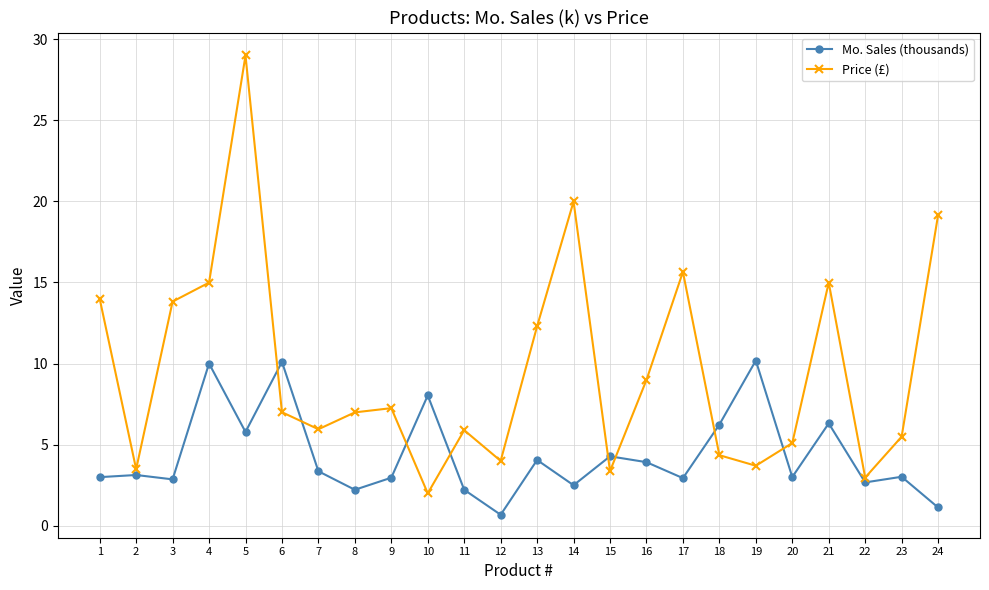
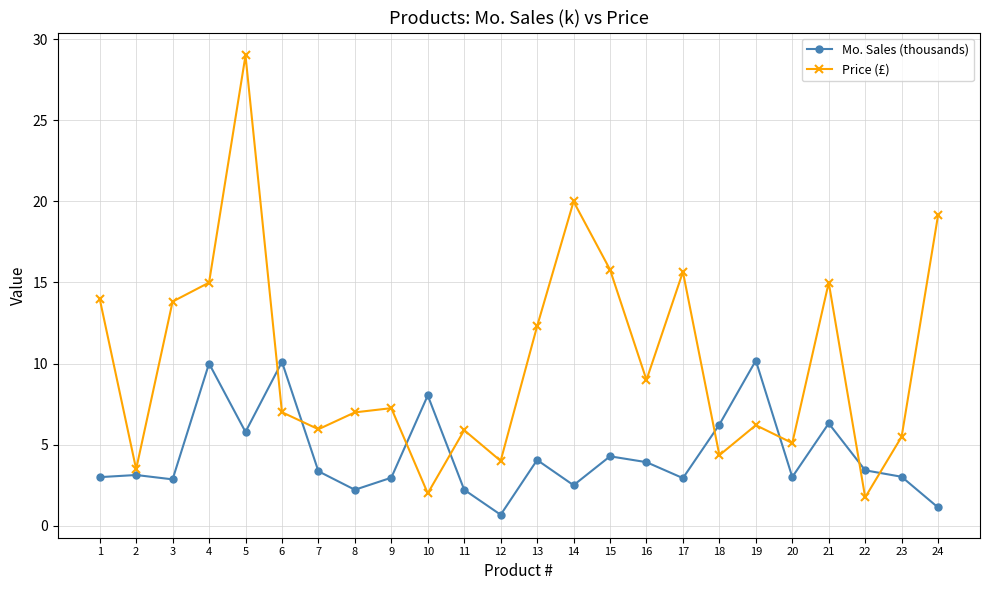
Price (£), 15: 3.4 -> 15.8
Price (£), 19: 3.7 -> 6.2
Mo. Sales (thousands), 22: 2.7 -> 3.4
Price (£), 22: 3.0 -> 1.8
